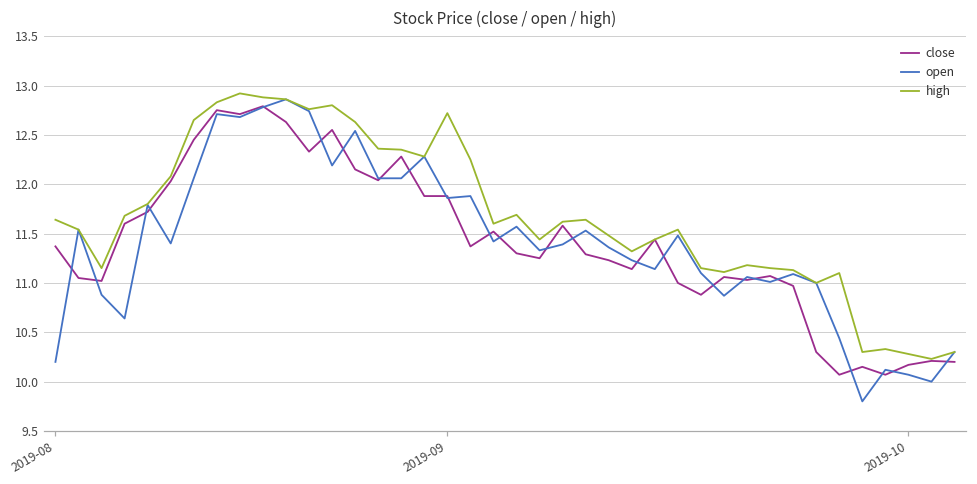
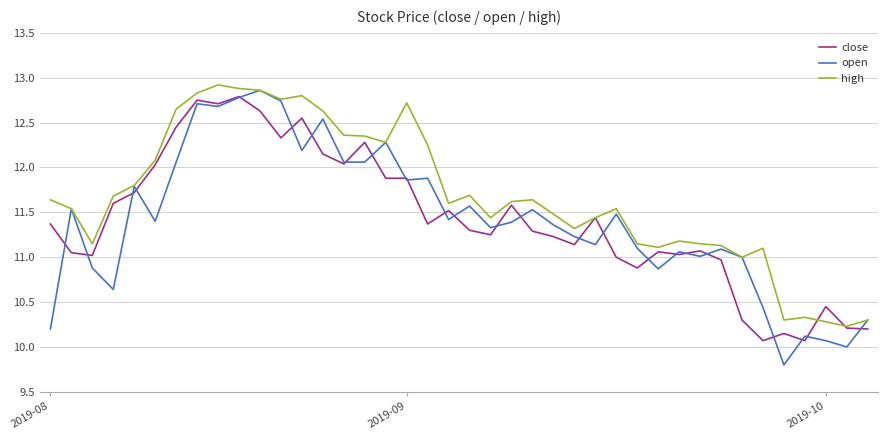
close, 2019-10: 10.2 -> 10.5
